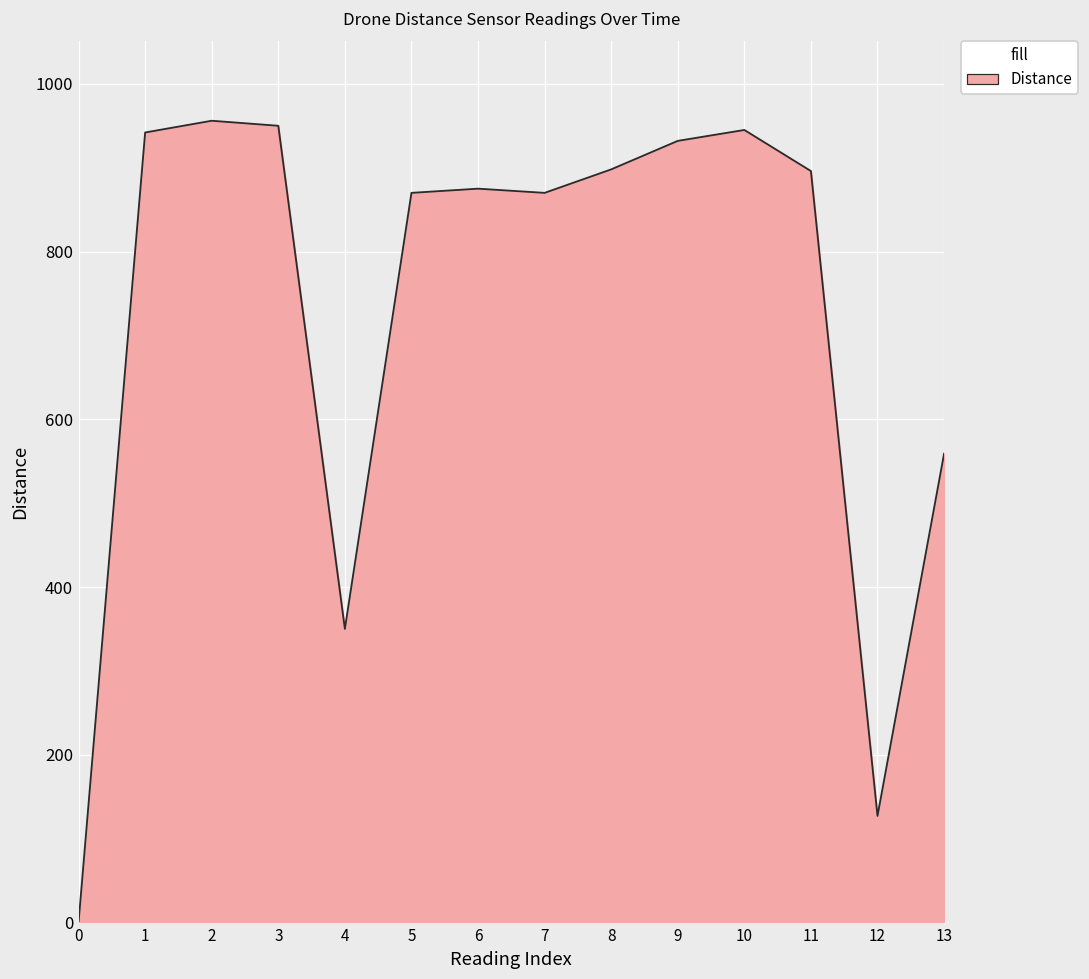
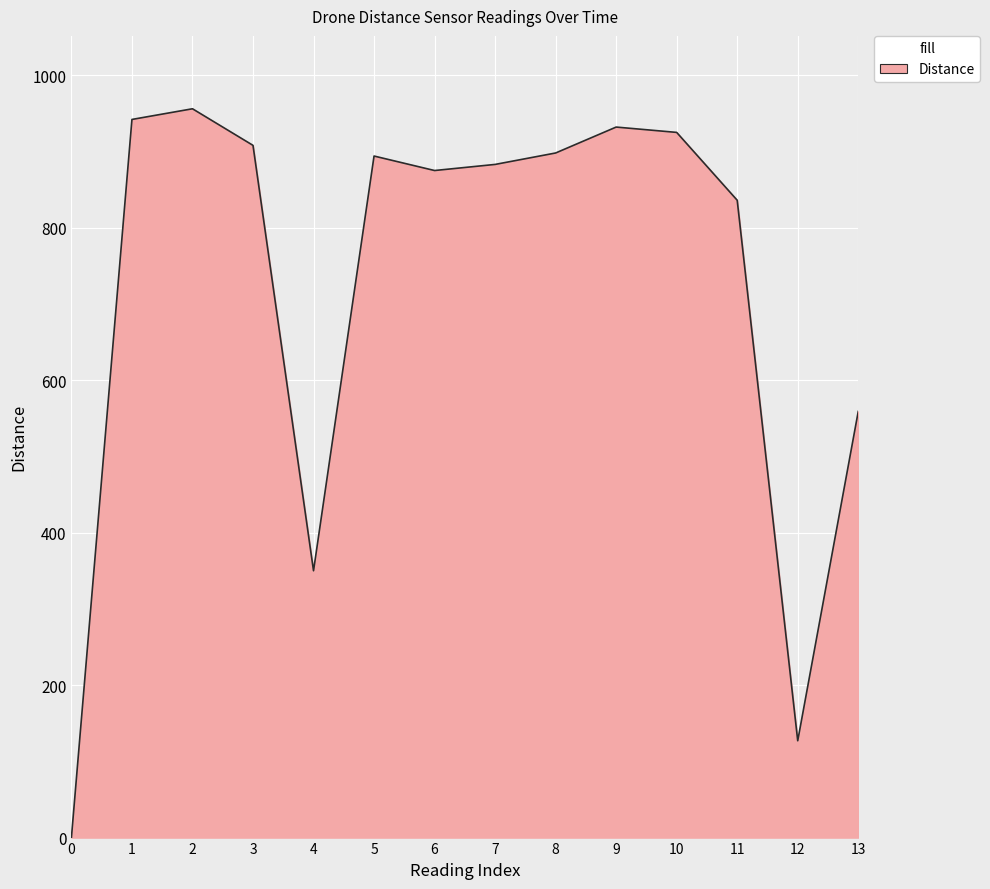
3: 950 -> 910
5: 870 -> 890
7: 870 -> 880
10: 950 -> 930
11: 900 -> 840
